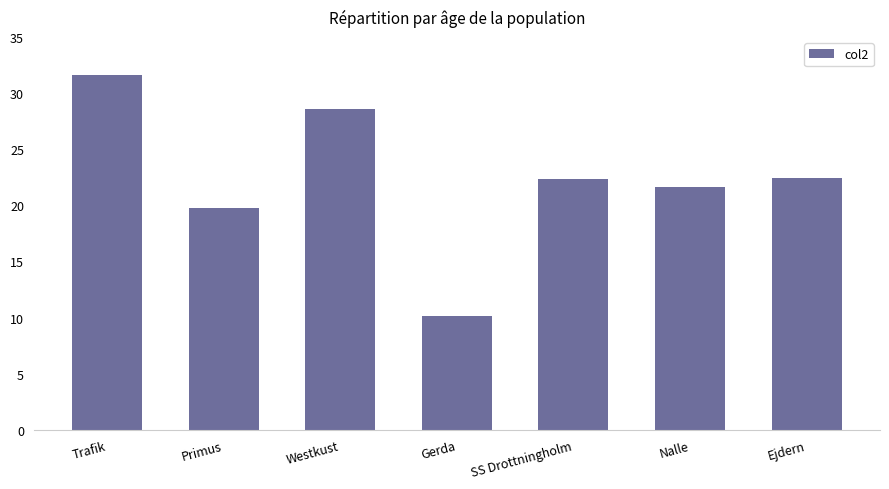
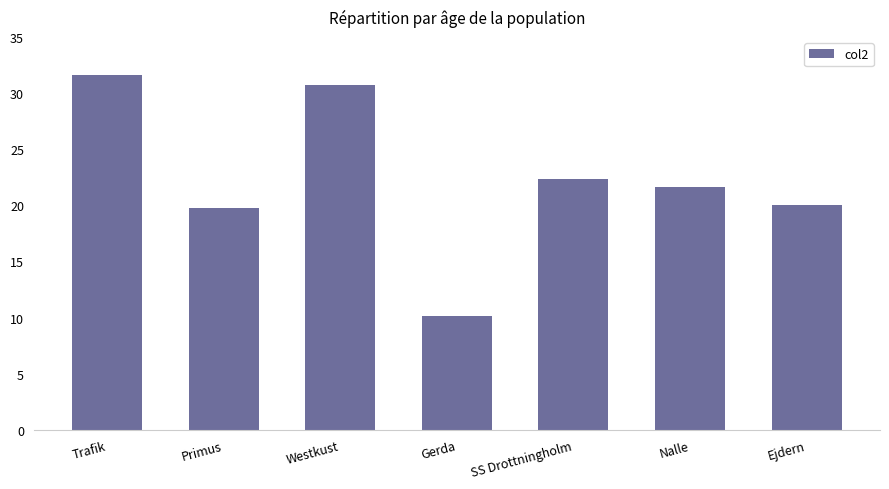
Westkust: 28.6 -> 30.7
Ejdern: 22.4 -> 20.0
